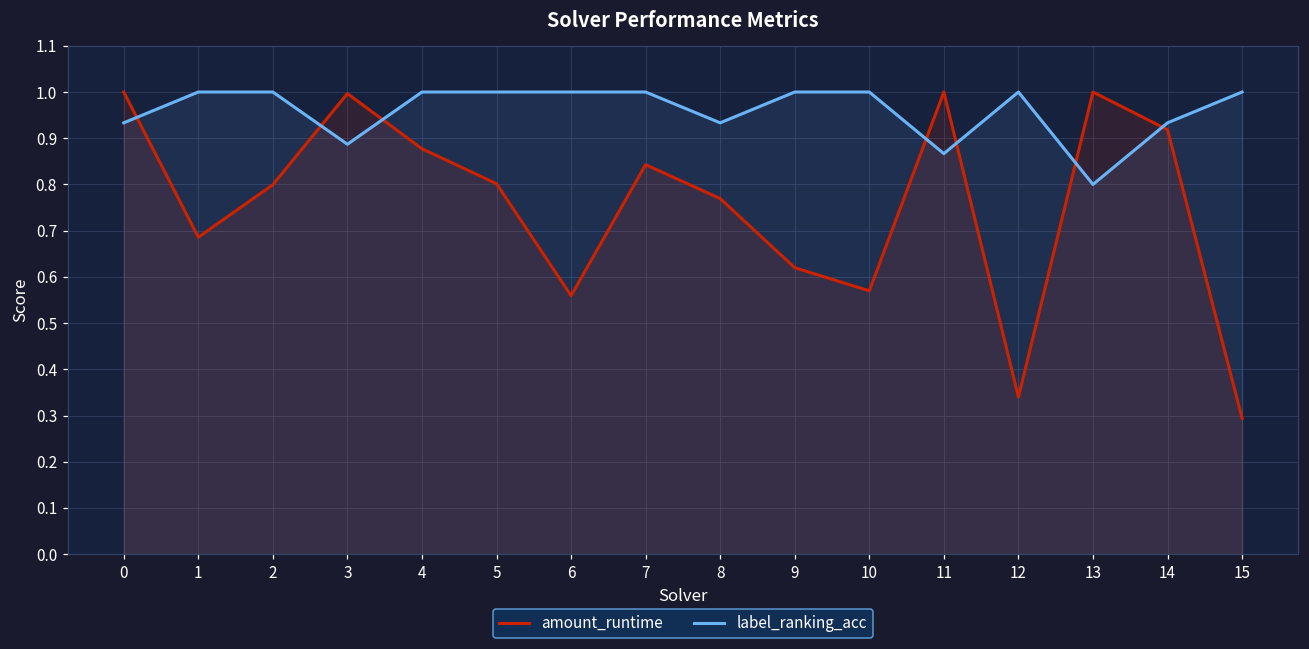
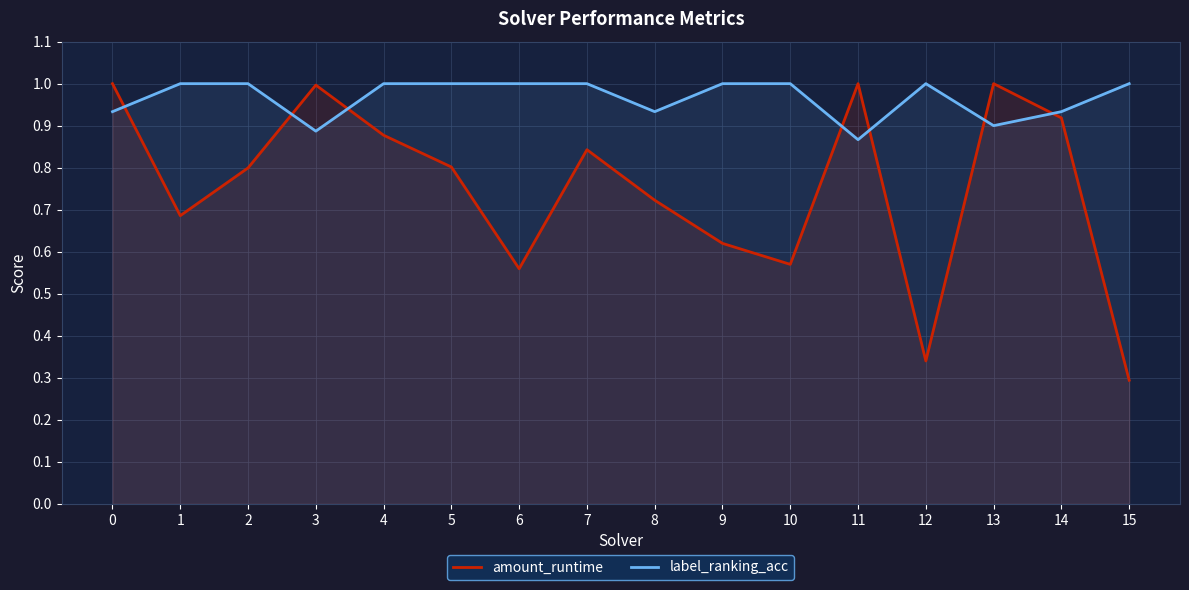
amount_runtime, 8: 0.77 -> 0.72
label_ranking_acc, 13: 0.8 -> 0.9
